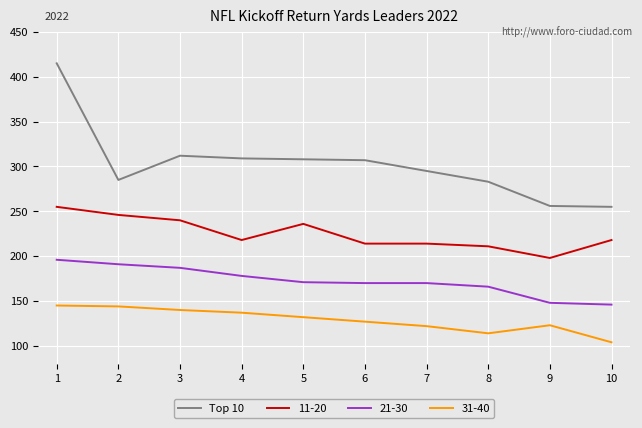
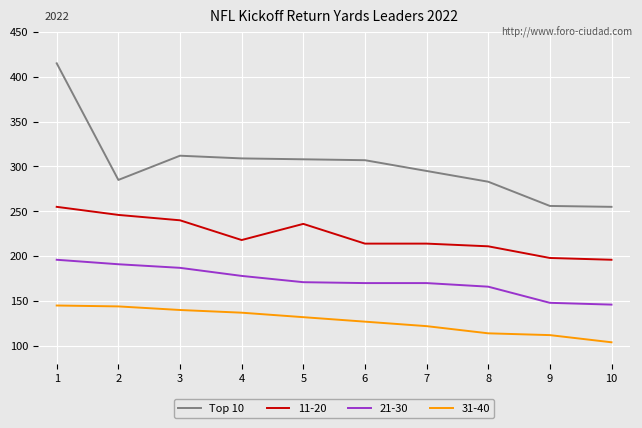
31-40, 9: 120 -> 110
11-20, 10: 220 -> 200
